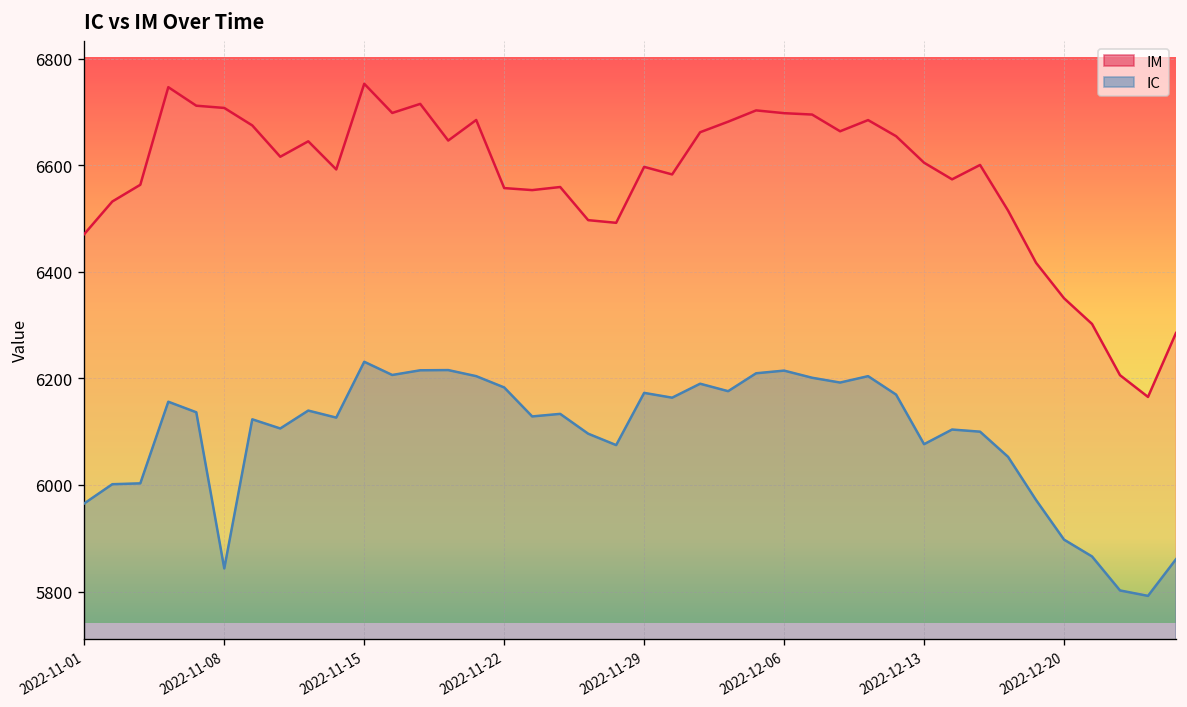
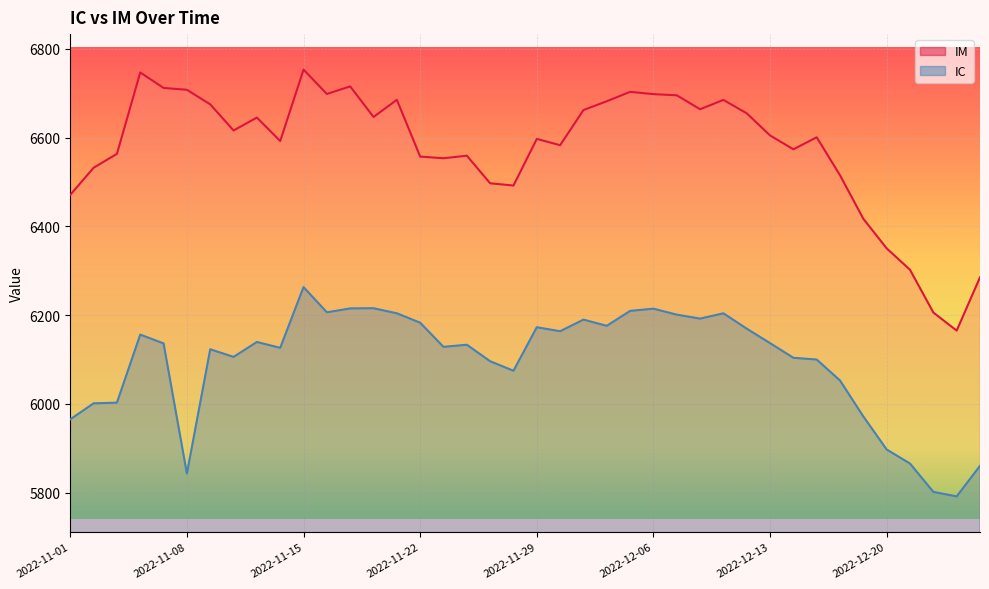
IC, 2022-11-15: 6230 -> 6260
IC, 2022-12-13: 6080 -> 6140
